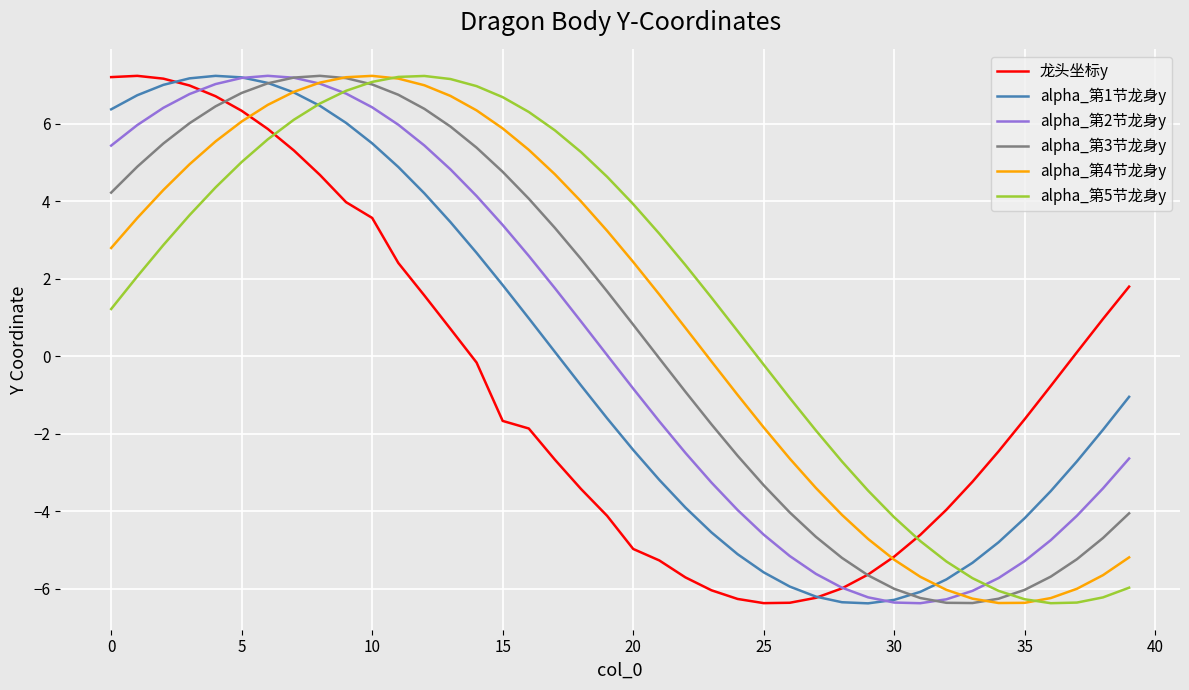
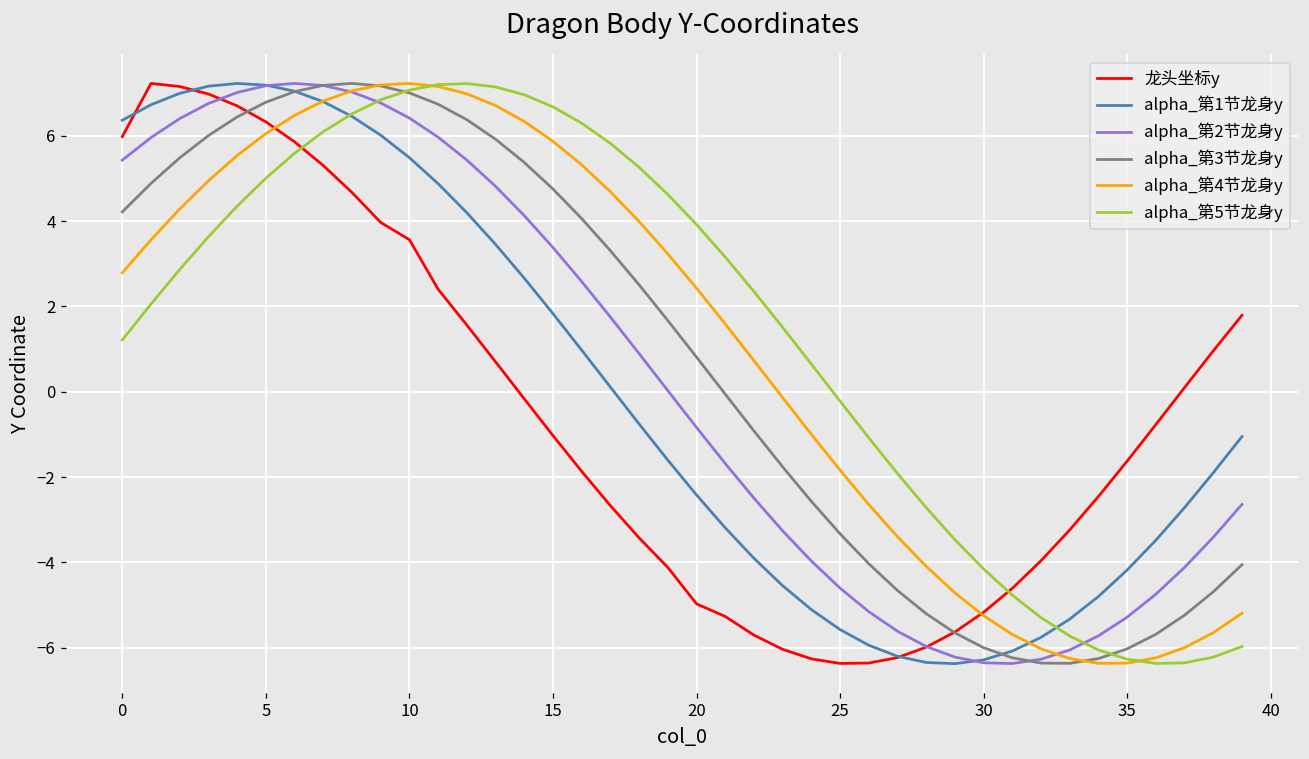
龙头坐标y, 0: 7.2 -> 6.0
龙头坐标y, 15: -1.7 -> -1.0
